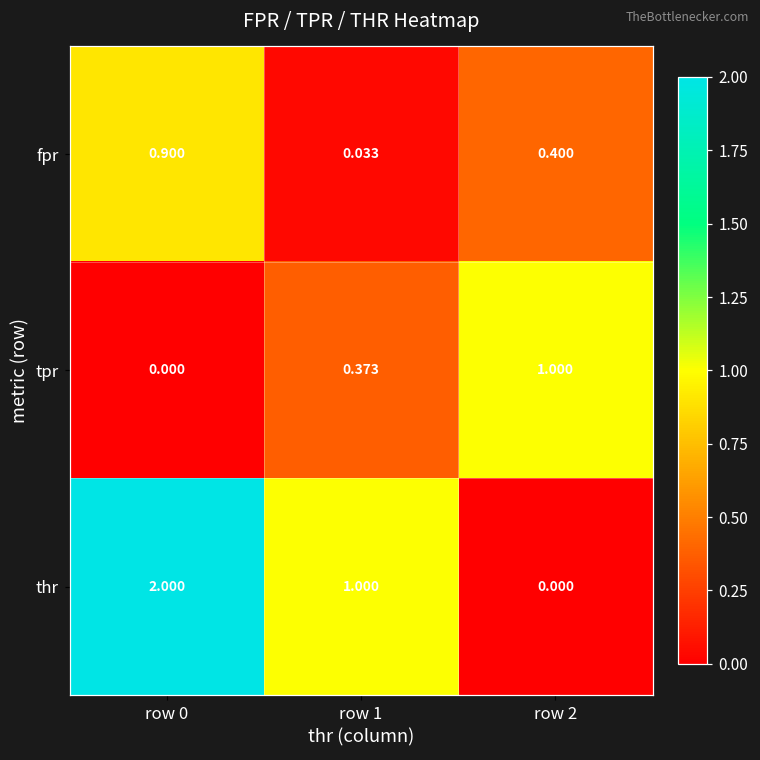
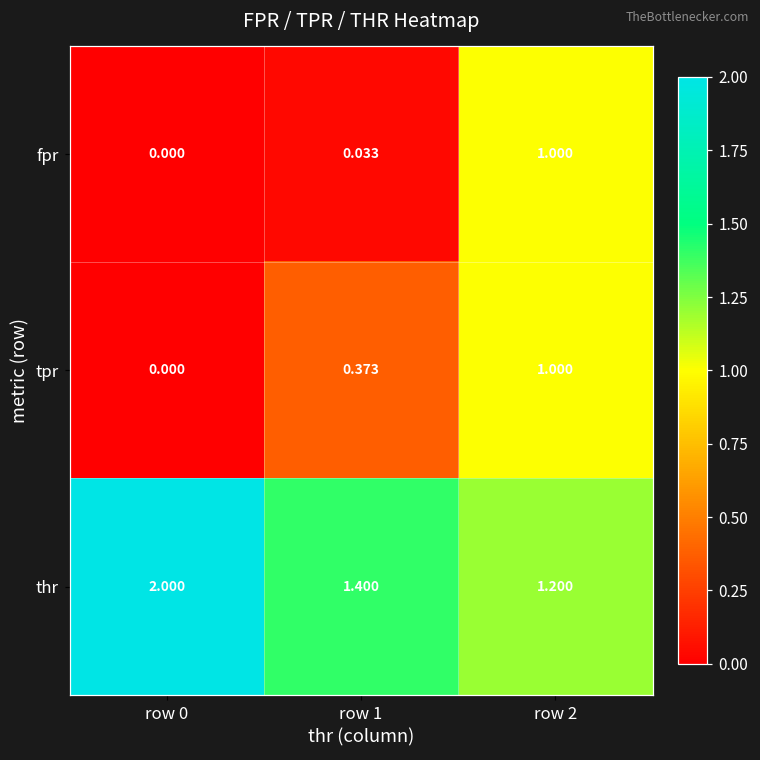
fpr, row 0: 0.900 -> 0.000
fpr, row 2: 0.400 -> 1.000
thr, row 1: 1.000 -> 1.400
thr, row 2: 0.000 -> 1.200
